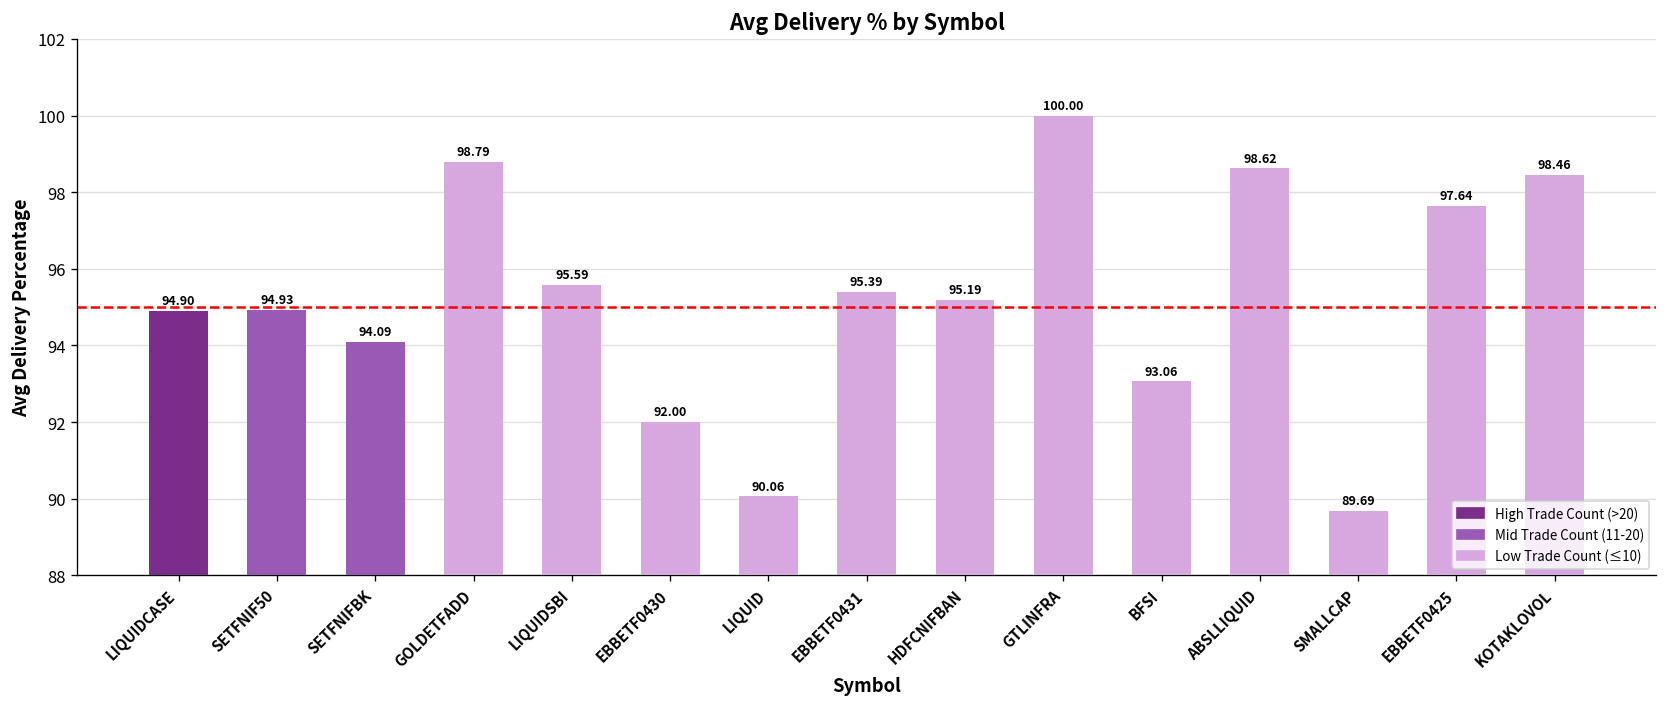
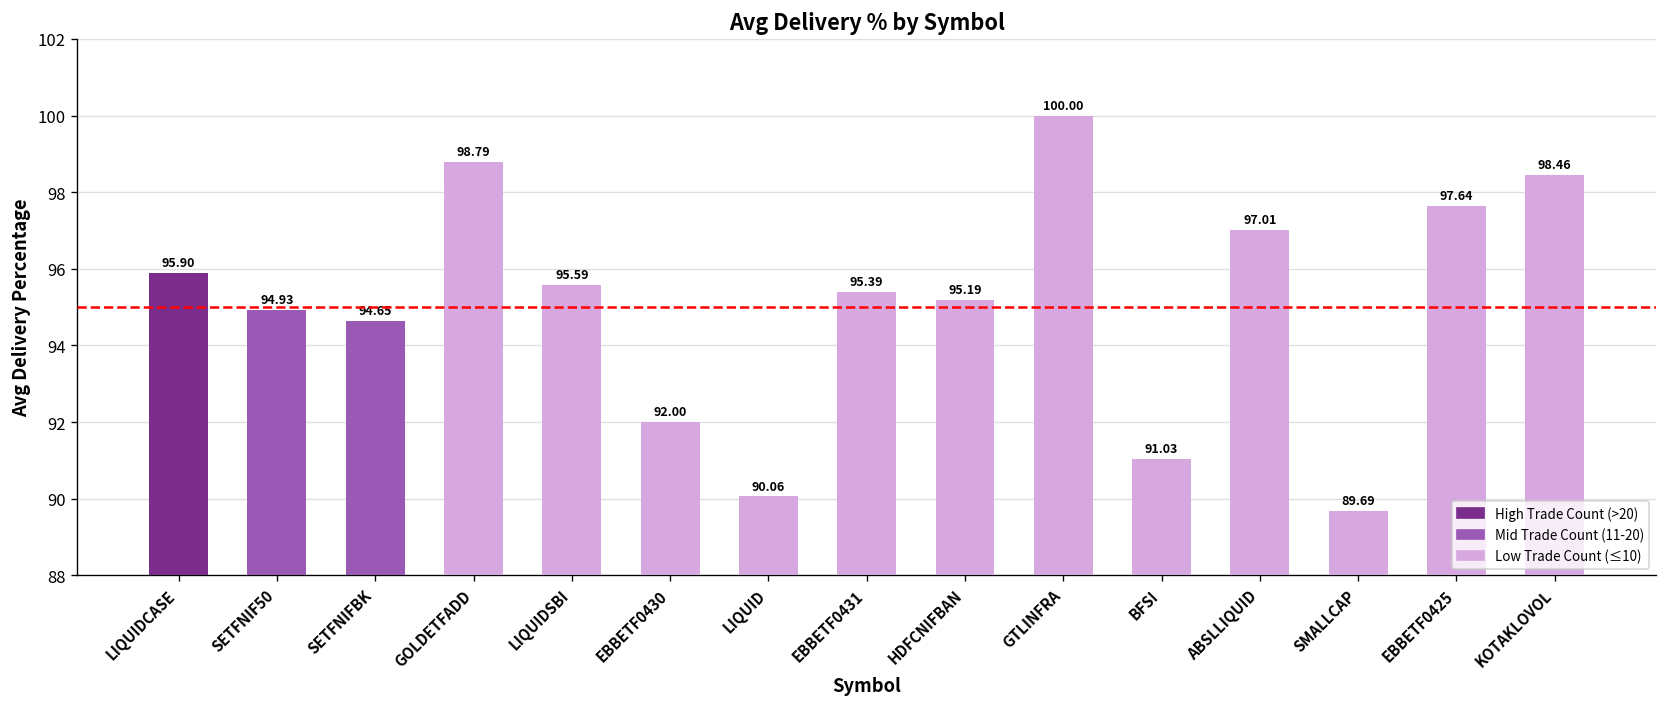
LIQUIDCASE: 94.90 -> 95.90
SETFNIFBK: 94.09 -> 94.65
BFSI: 93.06 -> 91.03
ABSLLIQUID: 98.62 -> 97.01
